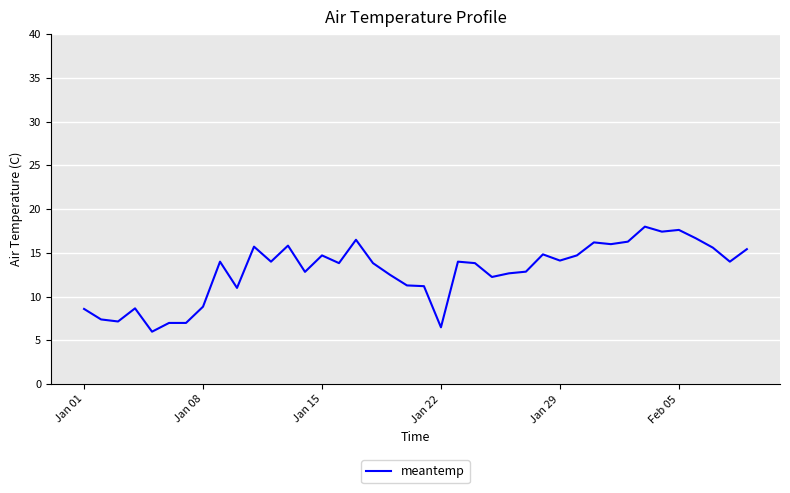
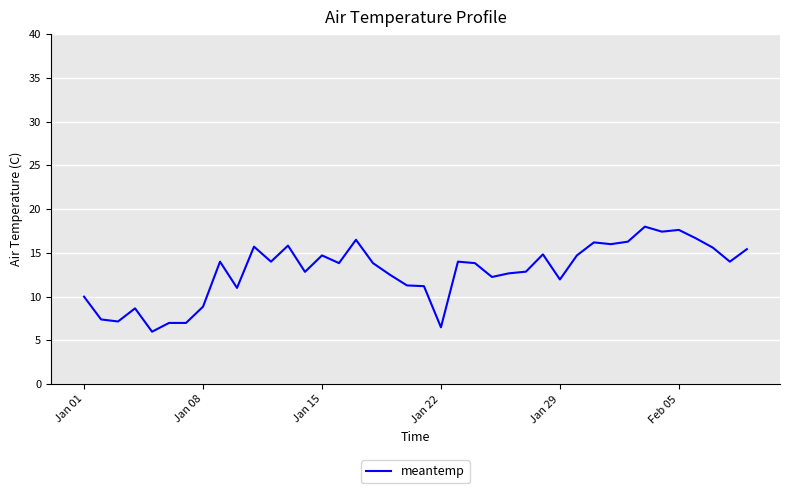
Jan 01: 9 -> 10
Jan 29: 14 -> 12
